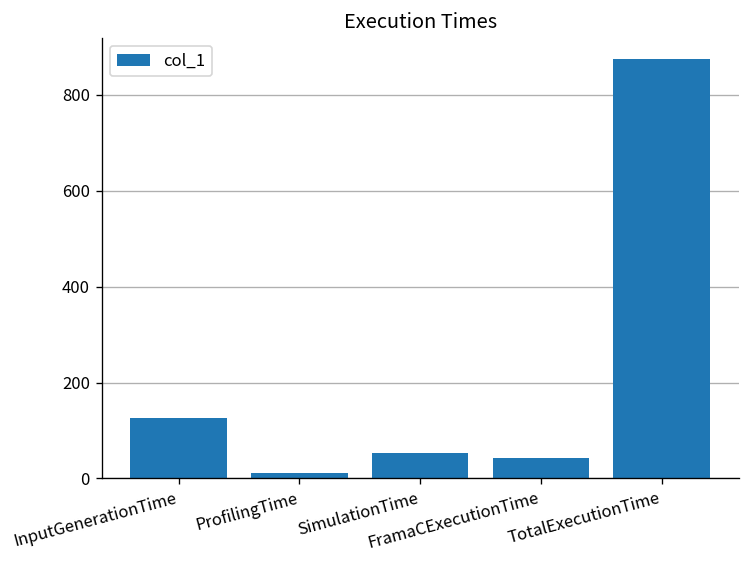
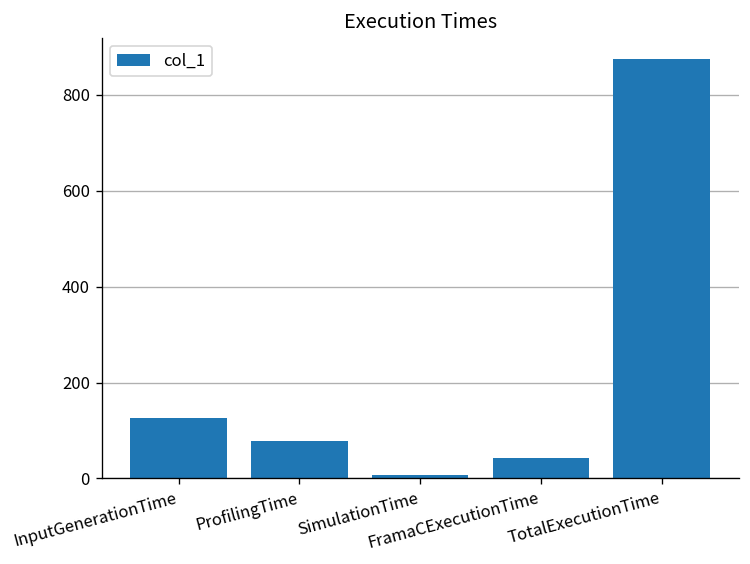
ProfilingTime: 10 -> 80
SimulationTime: 50 -> 10
